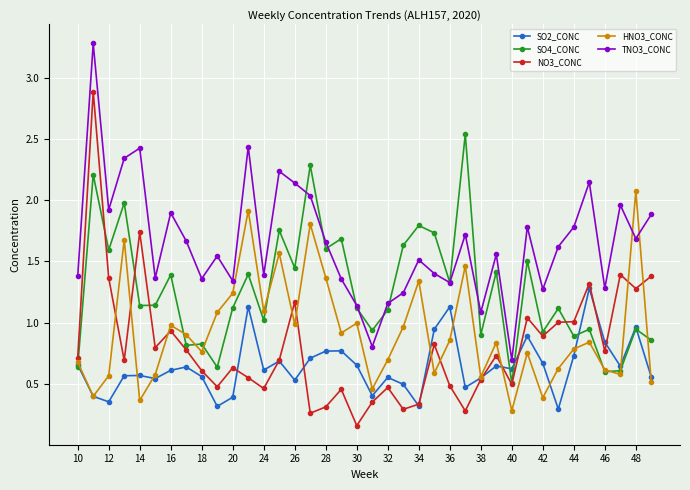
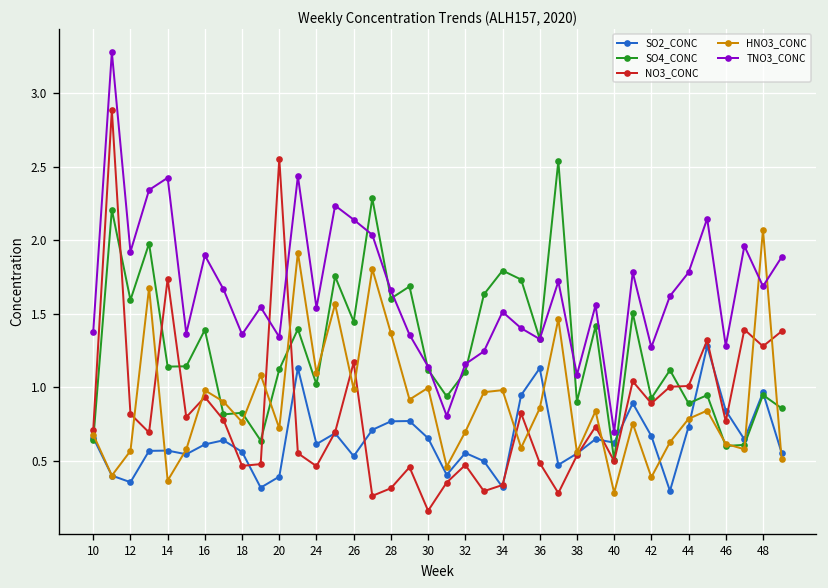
NO3_CONC, 12: 1.36 -> 0.82
NO3_CONC, 18: 0.61 -> 0.47
NO3_CONC, 20: 0.63 -> 2.55
HNO3_CONC, 20: 1.24 -> 0.72
TNO3_CONC, 24: 1.39 -> 1.54
HNO3_CONC, 34: 1.34 -> 0.98
